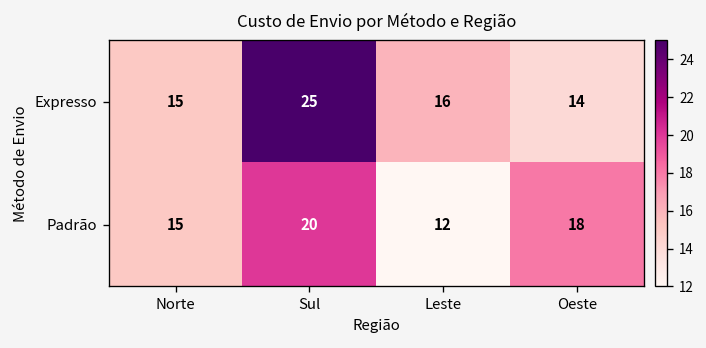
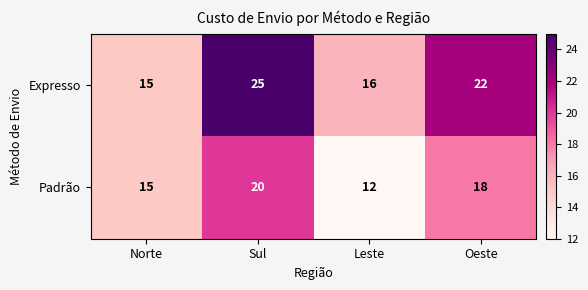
Expresso, Oeste: 14 -> 22
